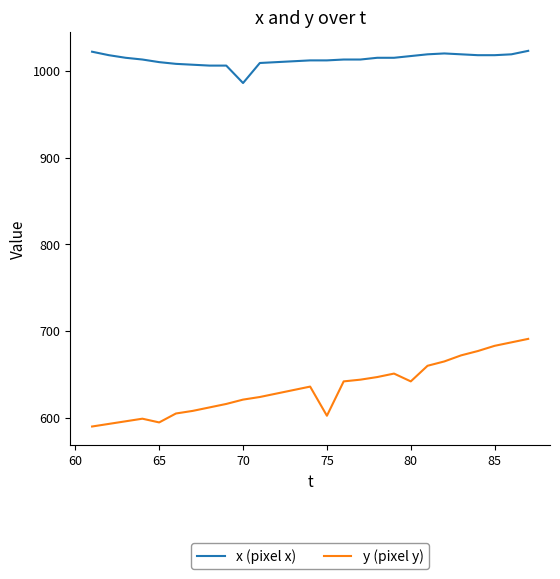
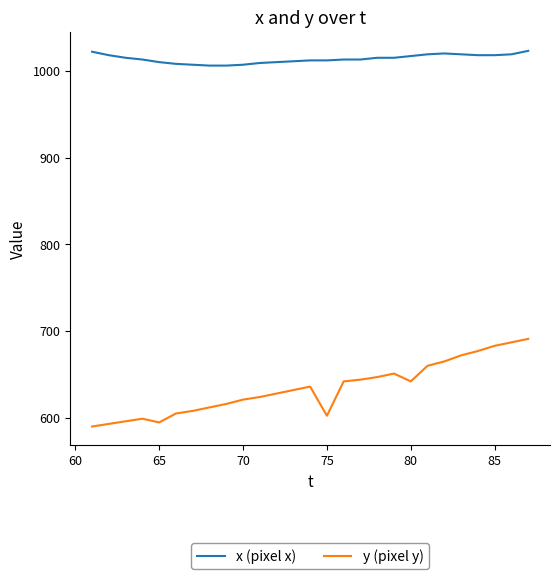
x (pixel x), 70: 990 -> 1010
